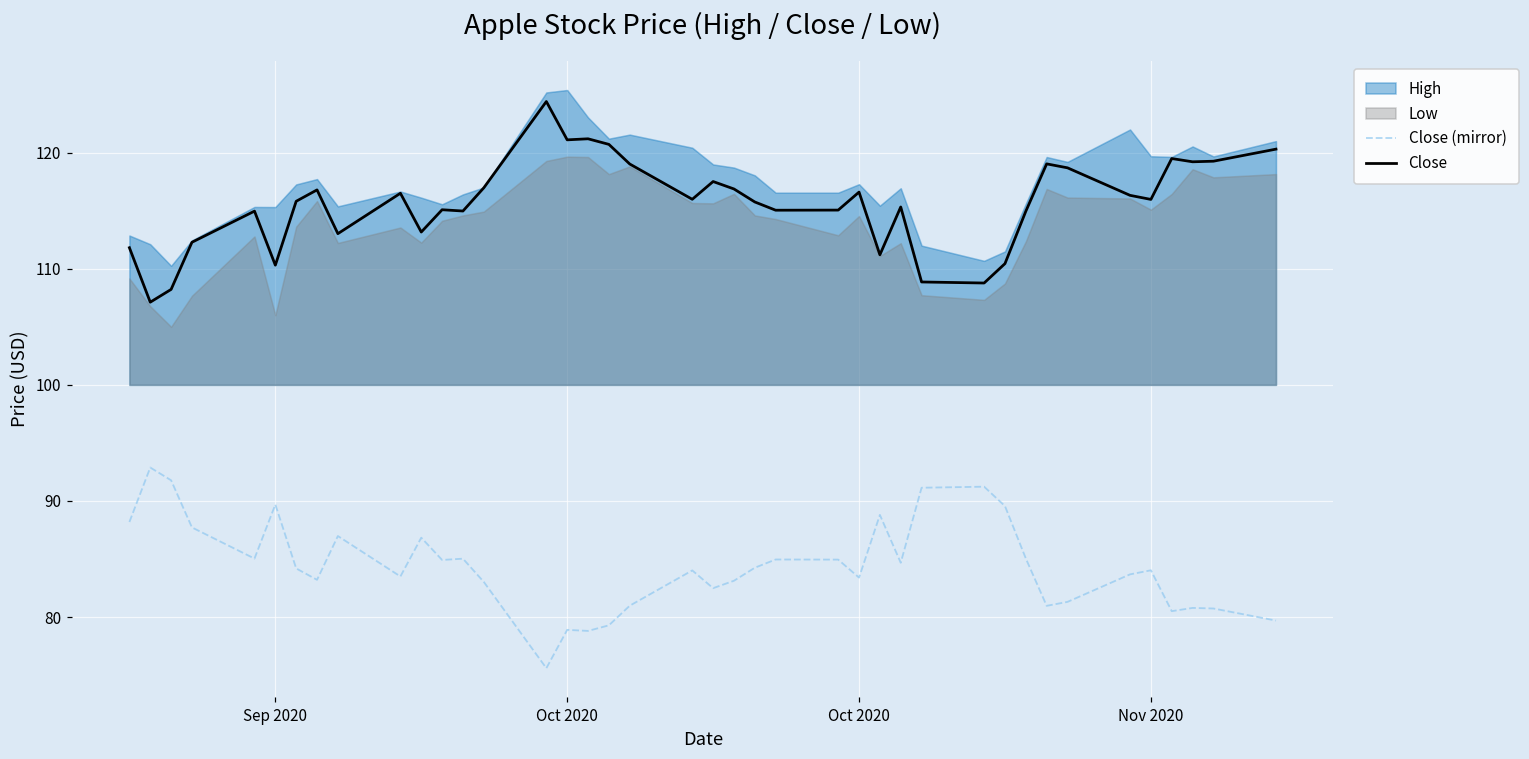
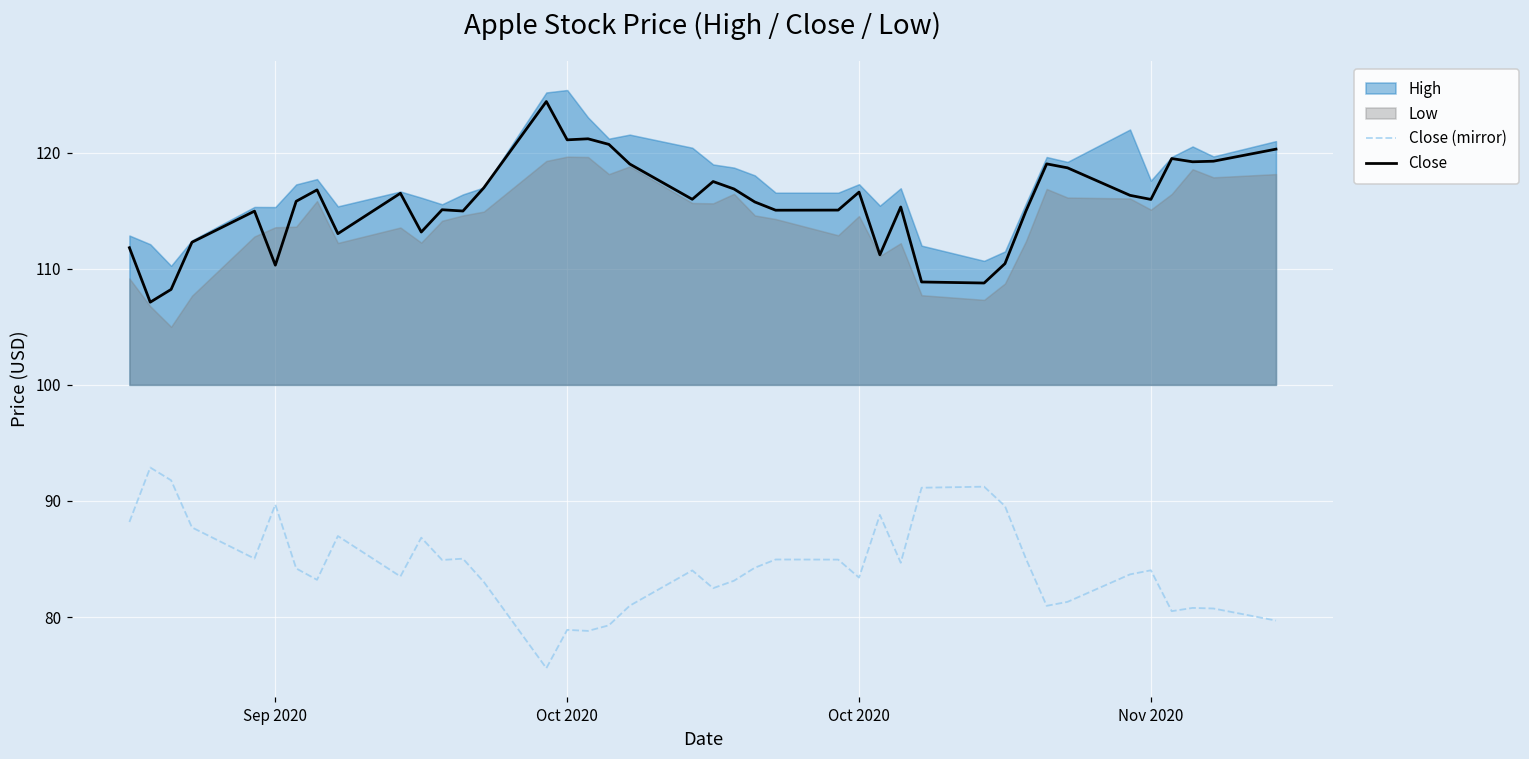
Low, Sep 2020: 106.0 -> 113.6
High, Nov 2020: 119.7 -> 117.6
